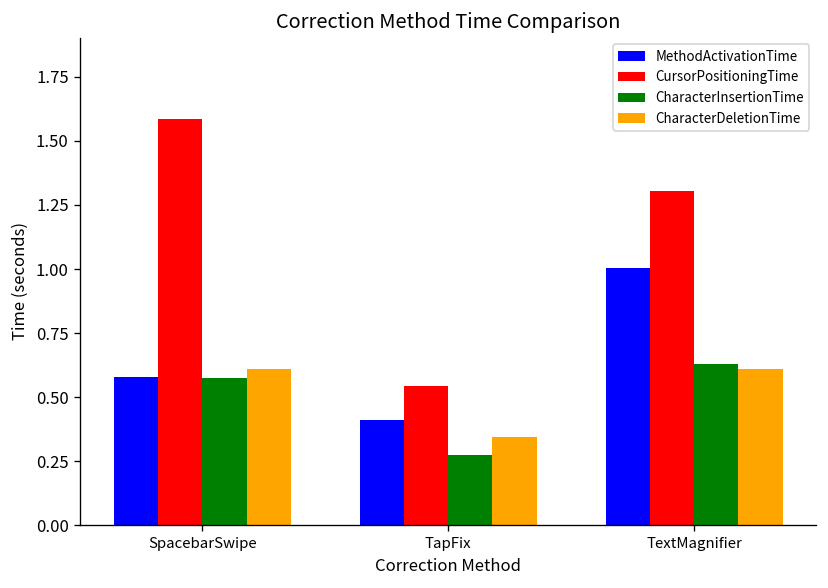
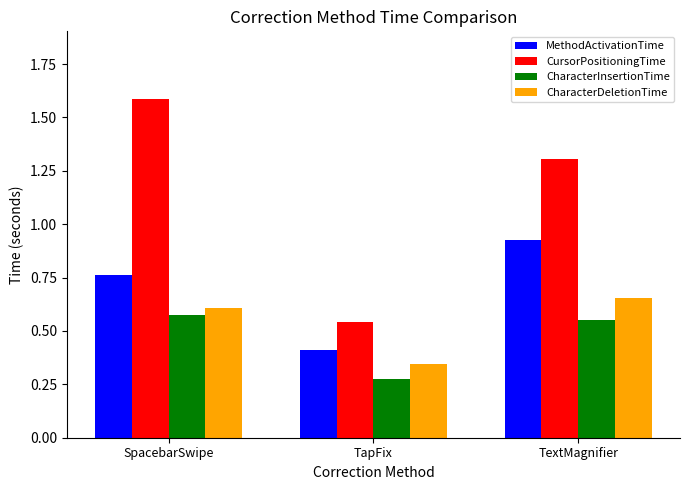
MethodActivationTime, SpacebarSwipe: 0.58 -> 0.76
MethodActivationTime, TextMagnifier: 1.00 -> 0.93
CharacterInsertionTime, TextMagnifier: 0.63 -> 0.55
CharacterDeletionTime, TextMagnifier: 0.61 -> 0.66
